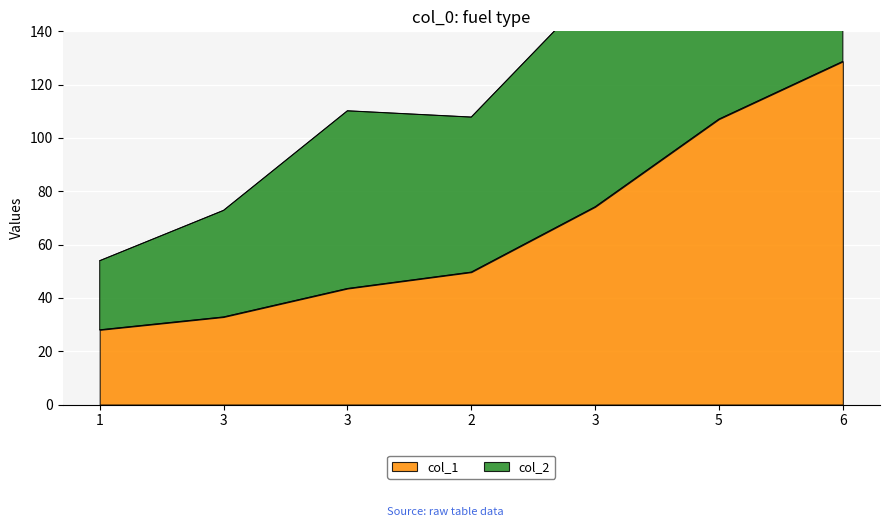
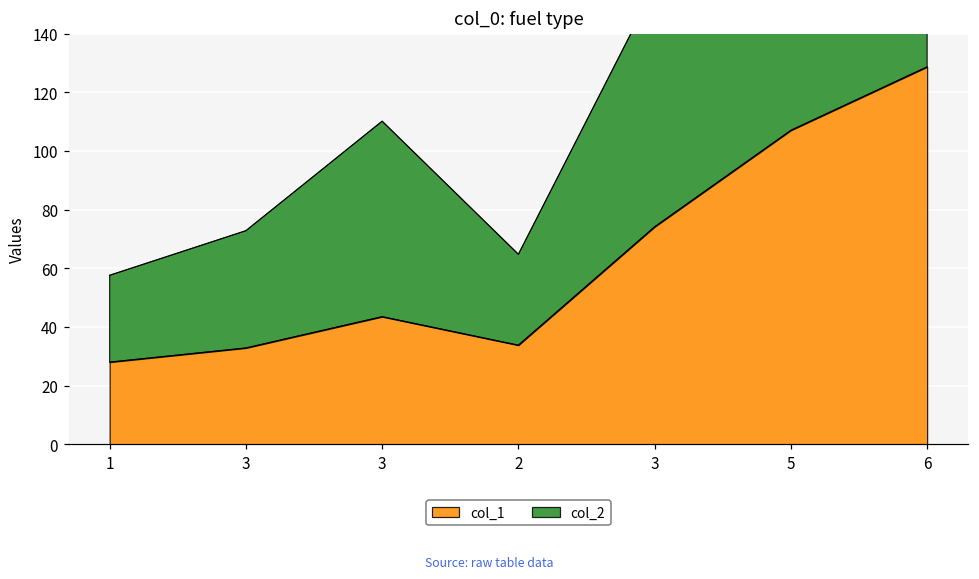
col_2, 1: 26 -> 30
col_1, 2: 50 -> 34
col_2, 2: 58 -> 31
